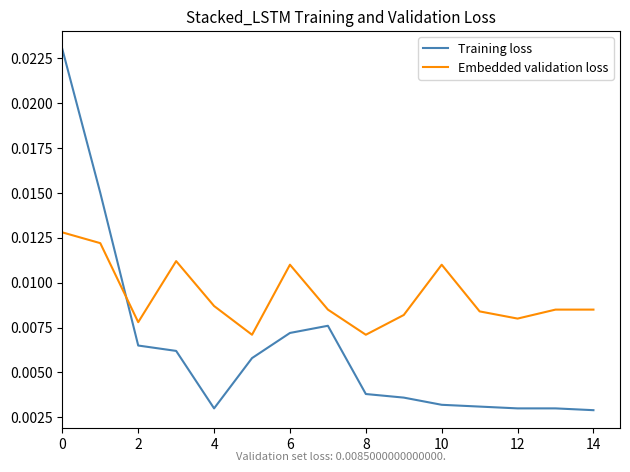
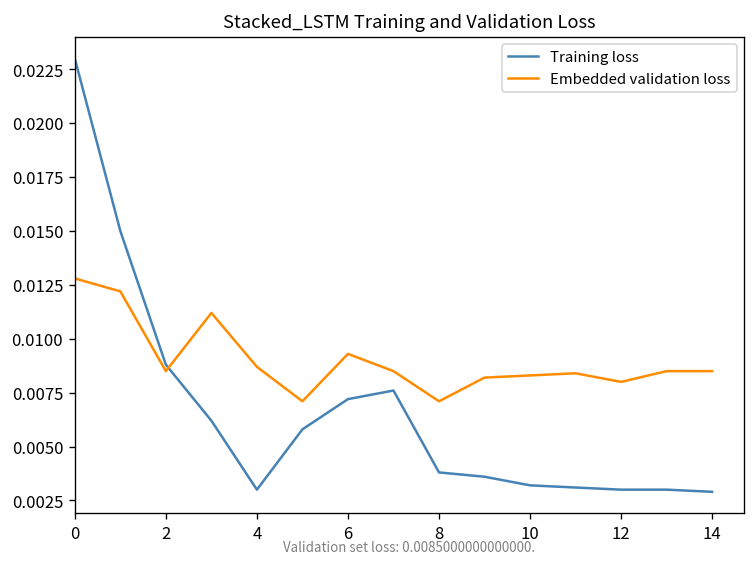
Training loss, 2: 0.0065 -> 0.0088
Embedded validation loss, 2: 0.0078 -> 0.0085
Embedded validation loss, 6: 0.0110 -> 0.0093
Embedded validation loss, 10: 0.0110 -> 0.0083
